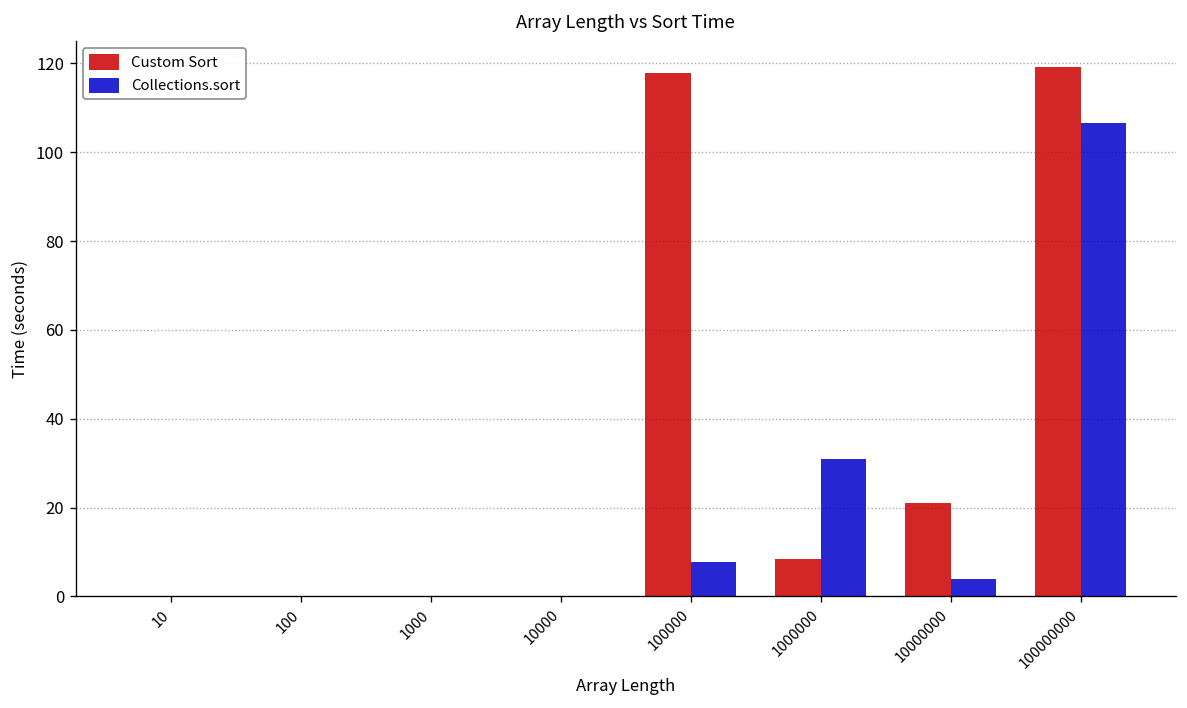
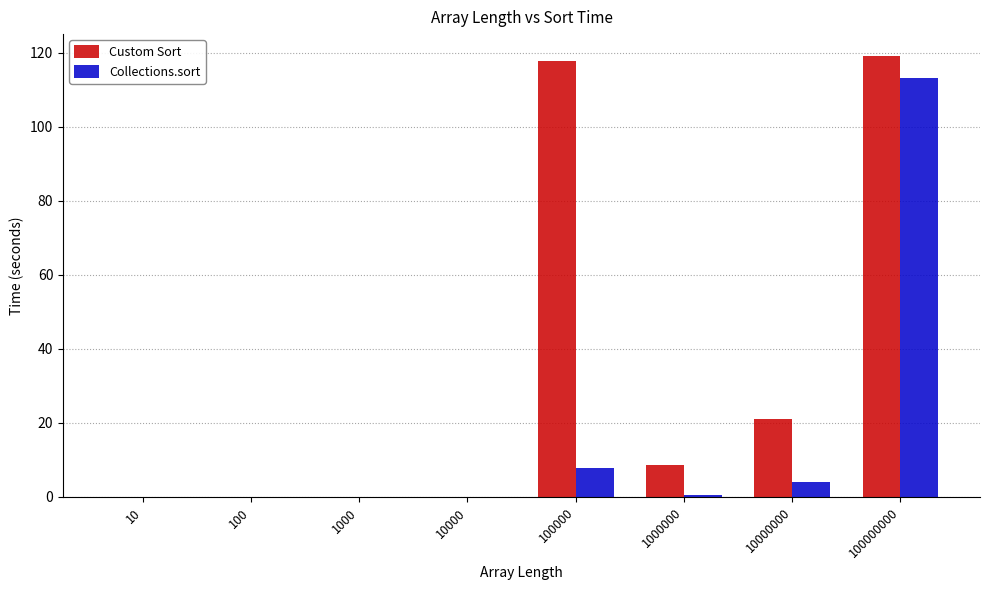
Collections.sort, 1000000: 31 -> 0
Collections.sort, 100000000: 107 -> 113
